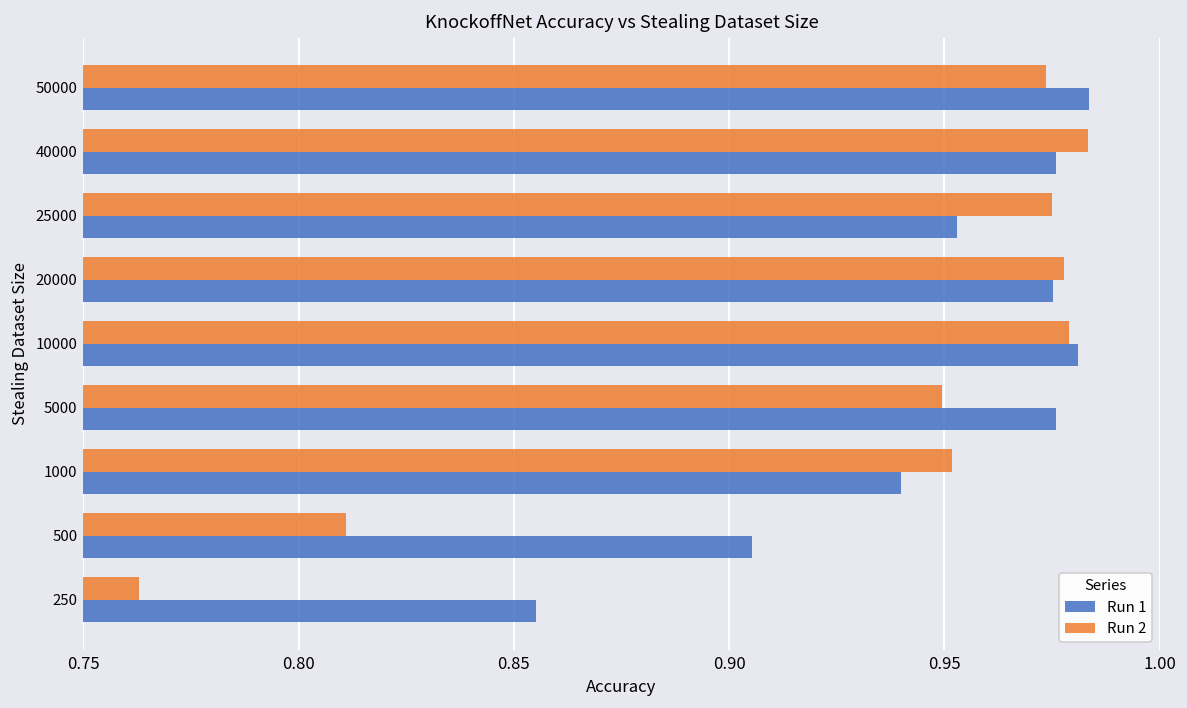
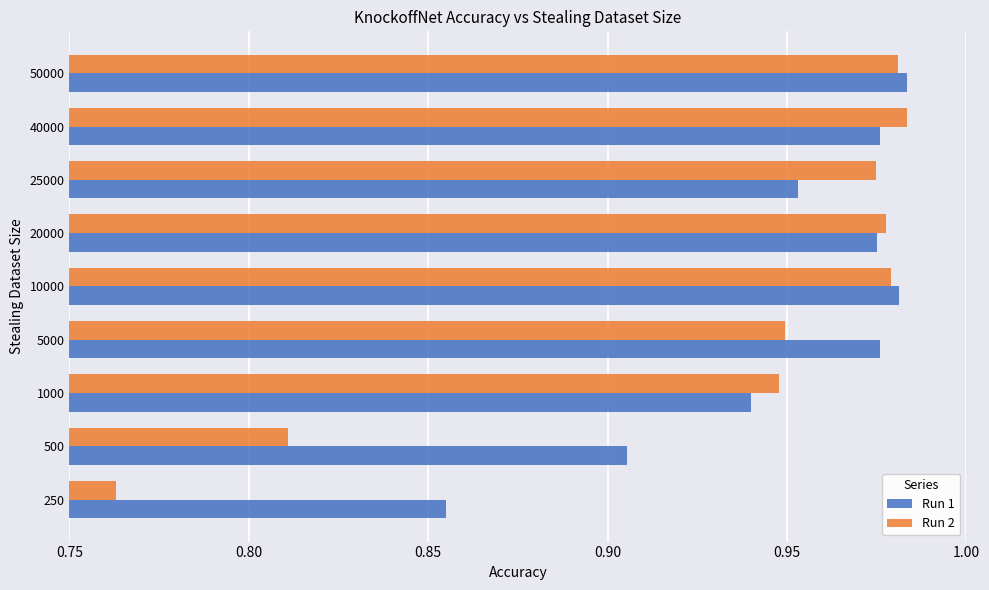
Run 2, 50000: 0.974 -> 0.981
Run 2, 1000: 0.952 -> 0.948
